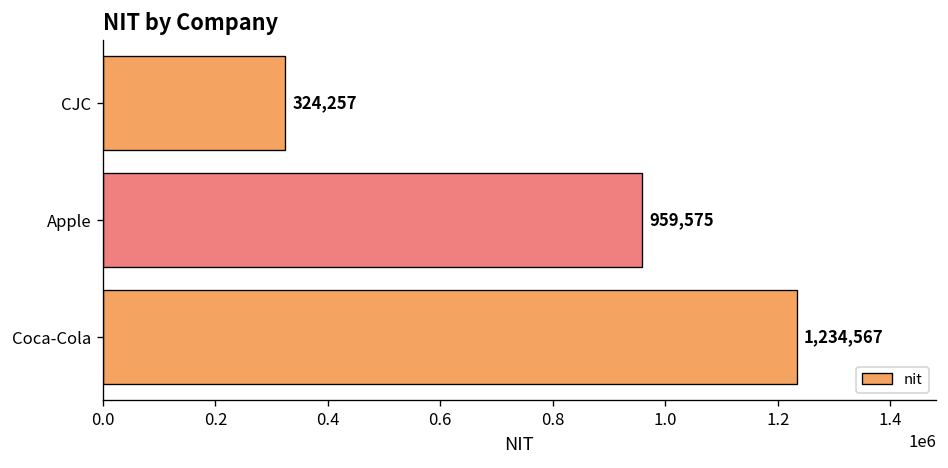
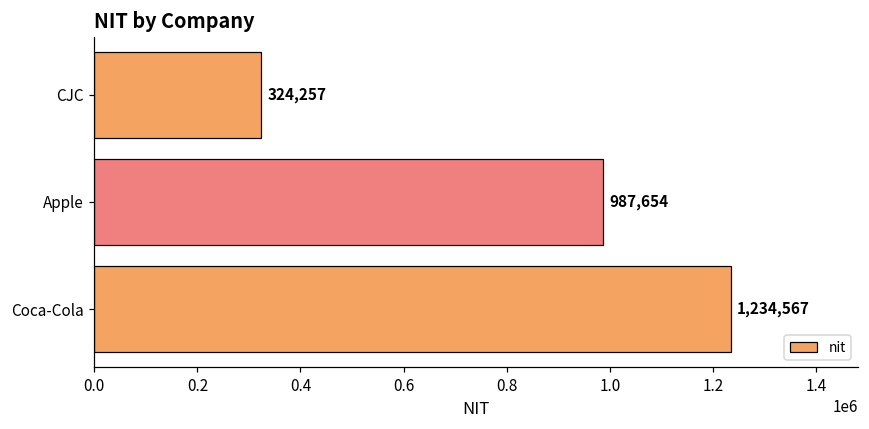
Apple: 959,575 -> 987,654
